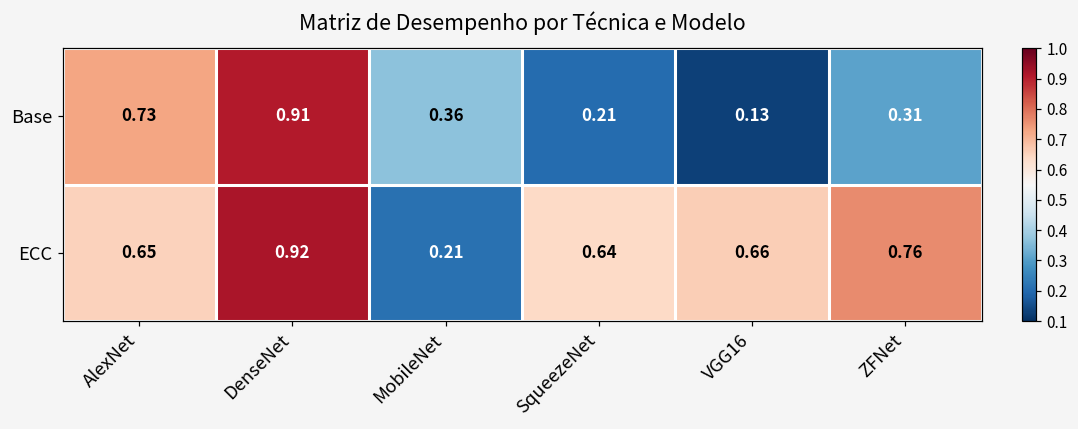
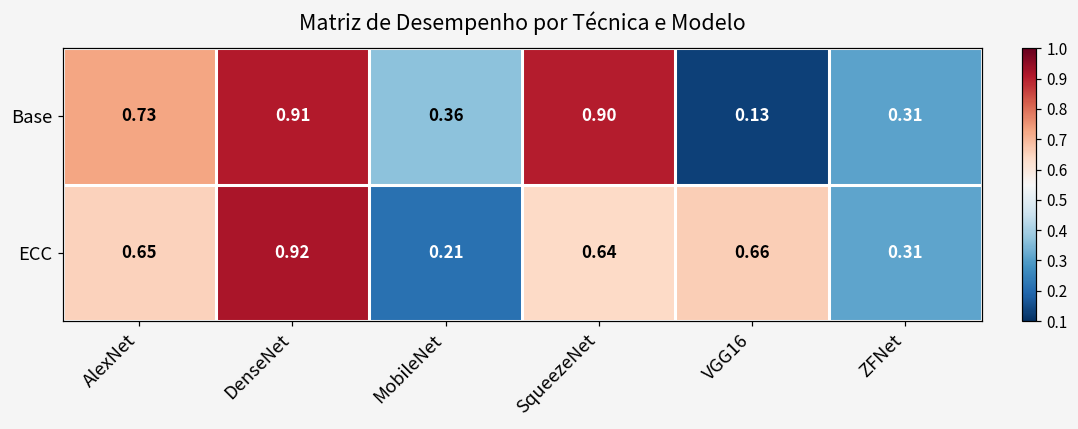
Base, SqueezeNet: 0.21 -> 0.90
ECC, ZFNet: 0.76 -> 0.31
